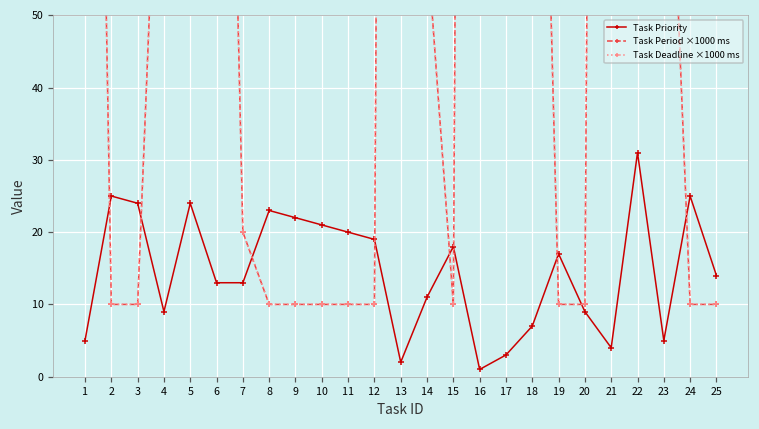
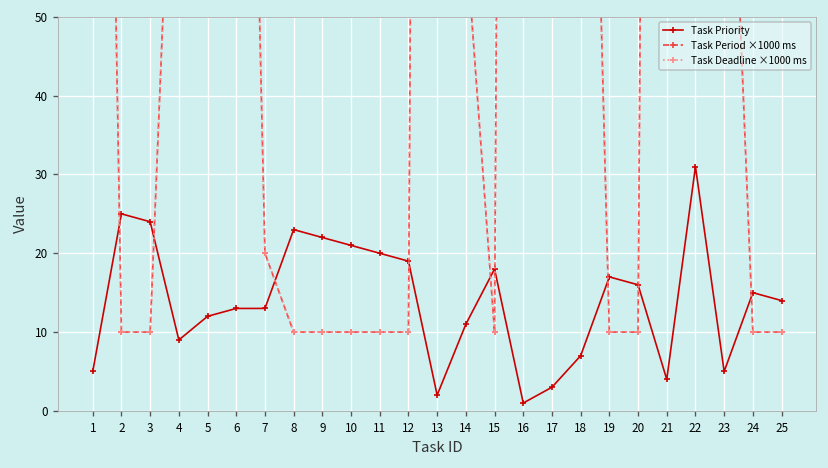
Task Priority, 5: 24 -> 12
Task Priority, 20: 9 -> 16
Task Priority, 24: 25 -> 15
